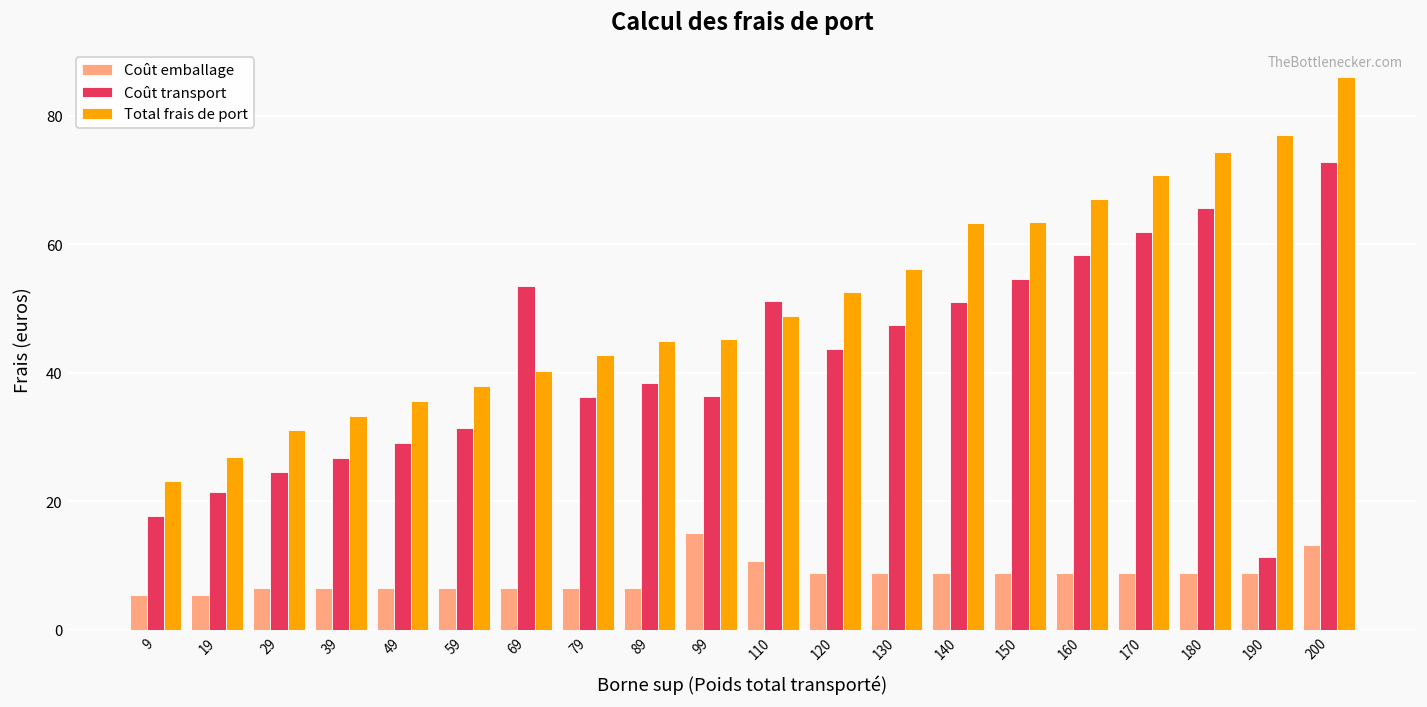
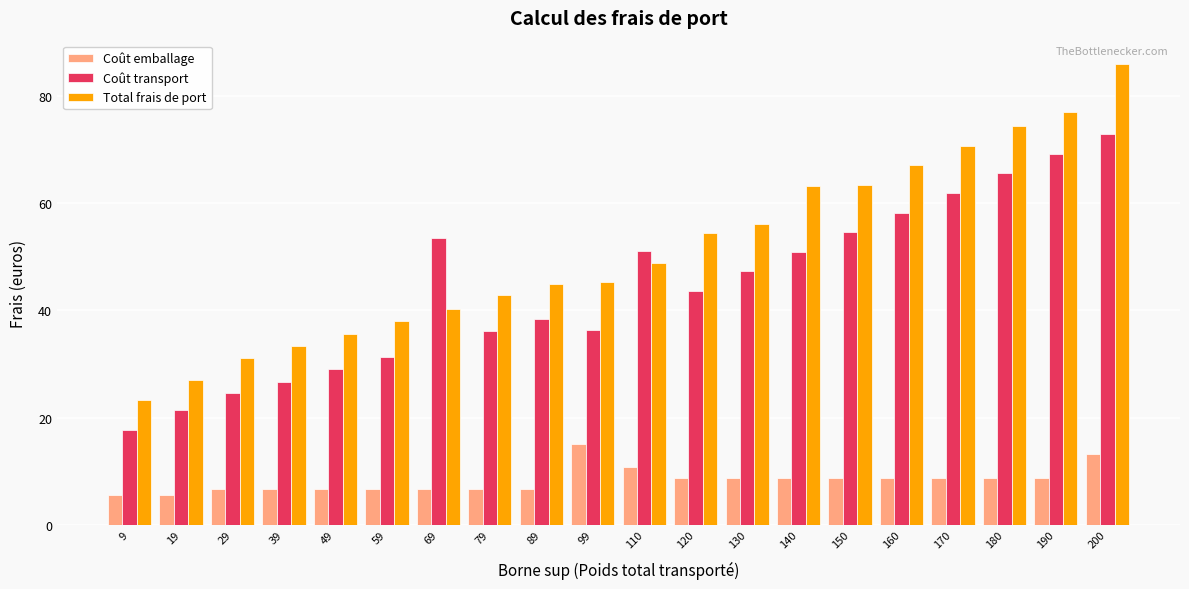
Total frais de port, 120: 53 -> 55
Coût transport, 190: 11 -> 69
